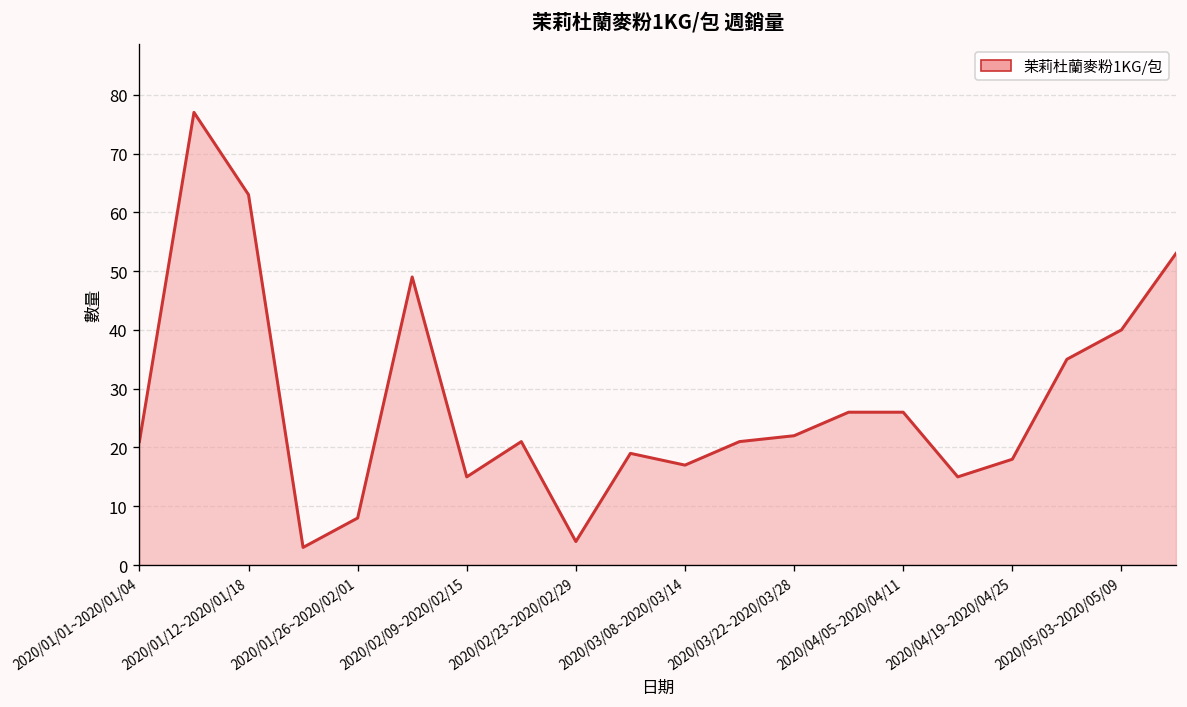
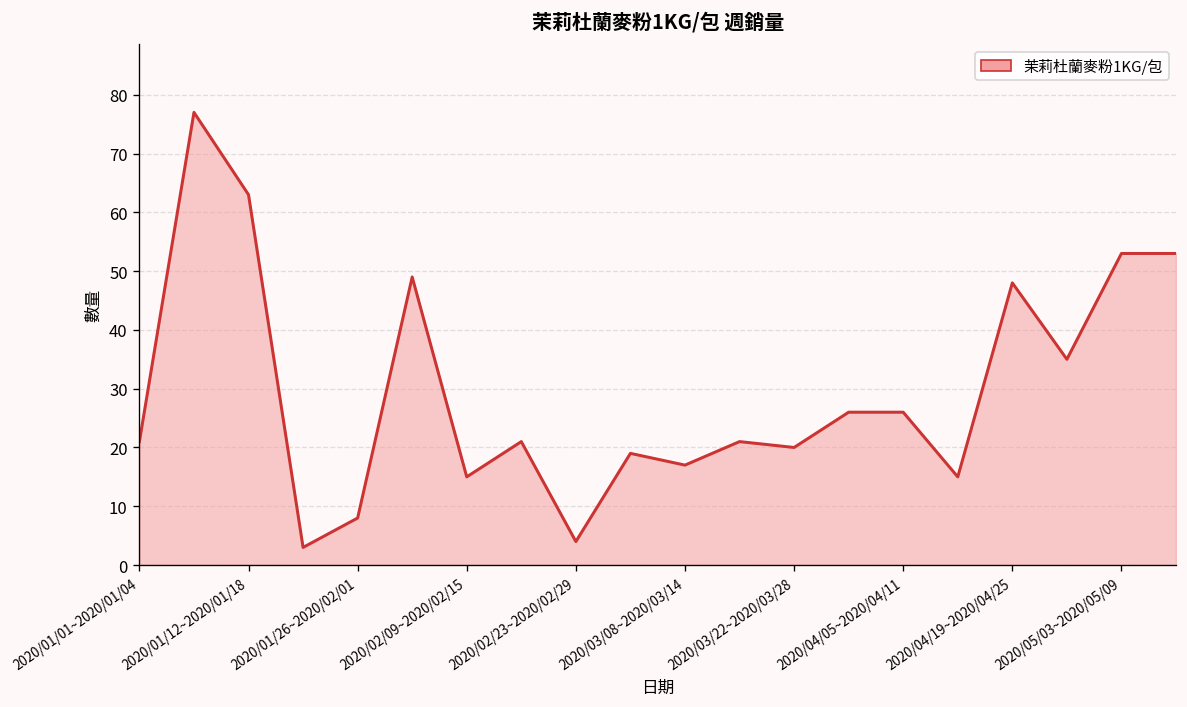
2020/03/22~2020/03/28: 22 -> 20
2020/04/19~2020/04/25: 18 -> 48
2020/05/03~2020/05/09: 40 -> 53
